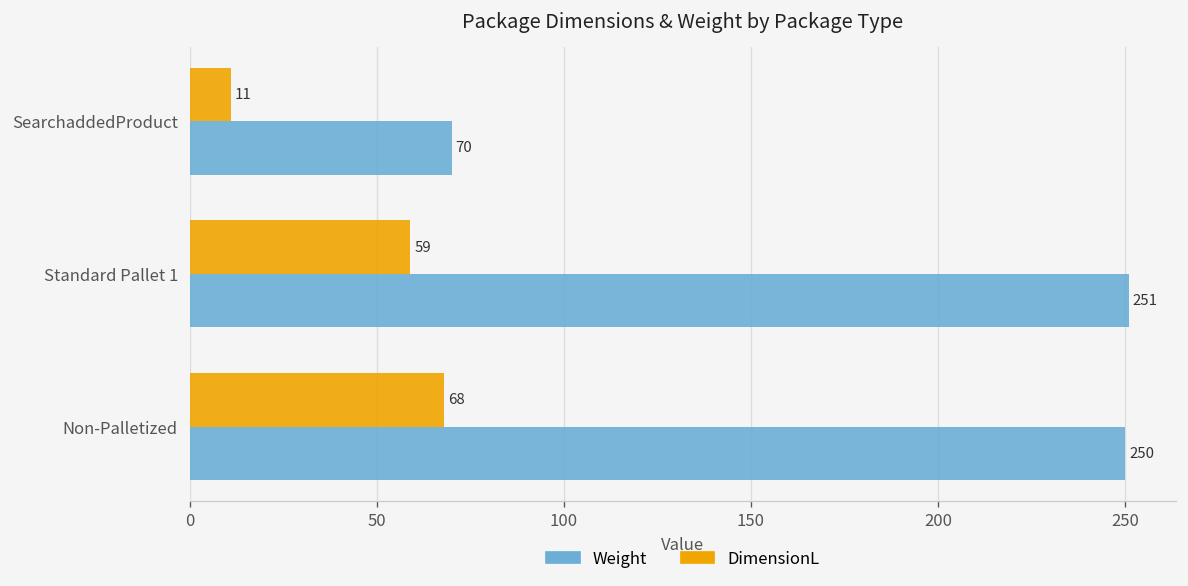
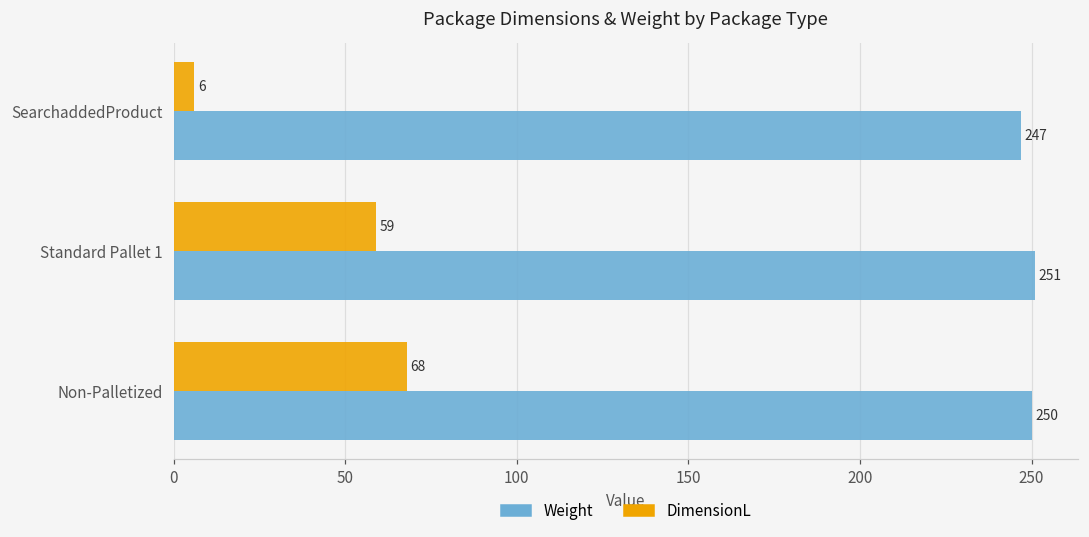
DimensionL, SearchaddedProduct: 11 -> 6
Weight, SearchaddedProduct: 70 -> 247
